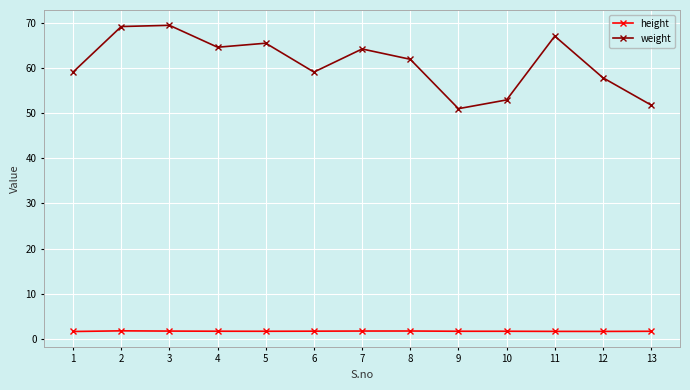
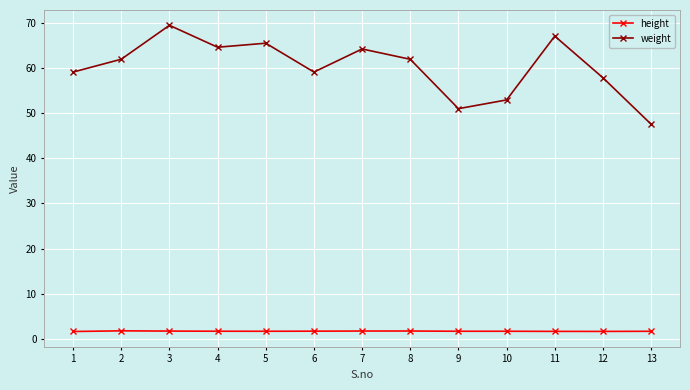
weight, 2: 69 -> 62
weight, 13: 52 -> 48
